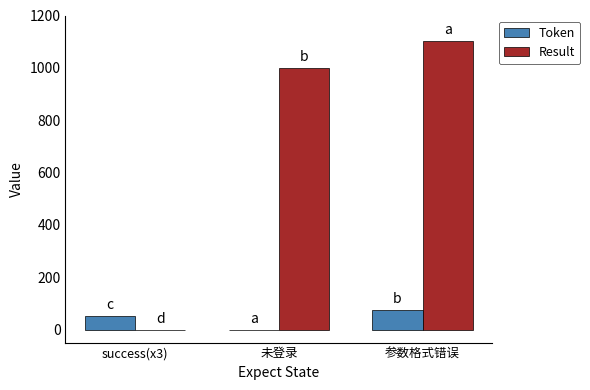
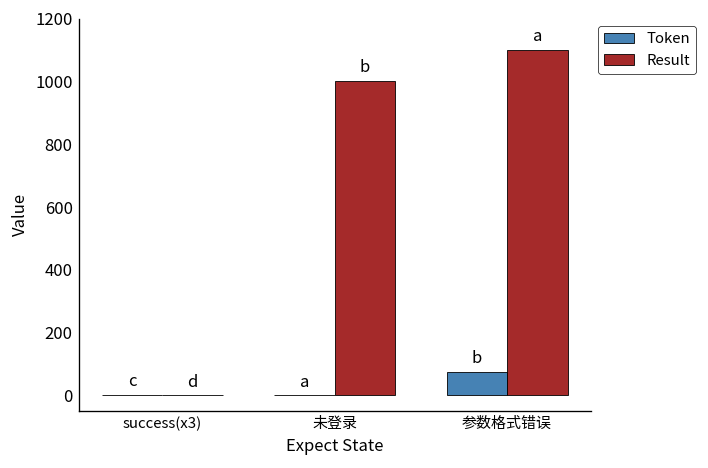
Token, success(x3): 50 -> 0
